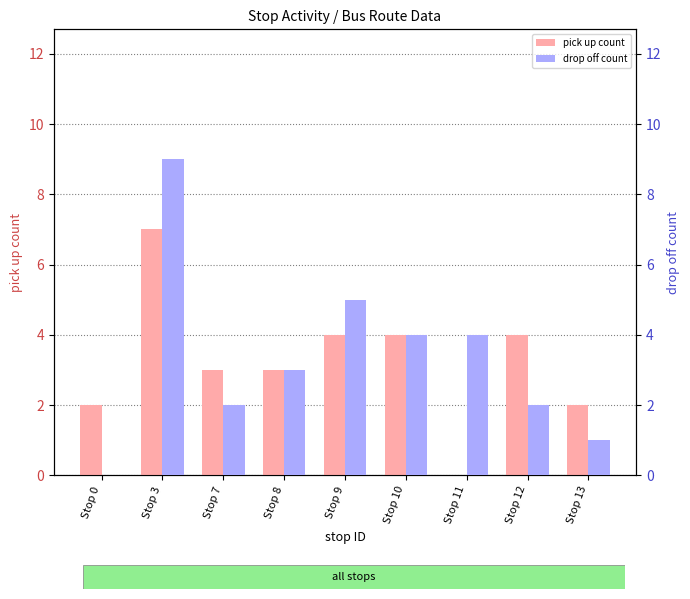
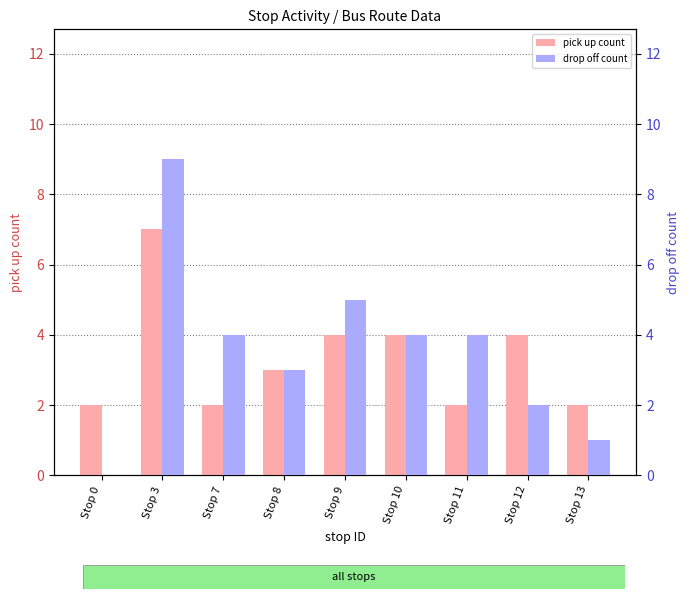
pick up count, Stop 7: 3 -> 2
pick up count, Stop 11: 0 -> 2
drop off count, Stop 7: 2 -> 4
